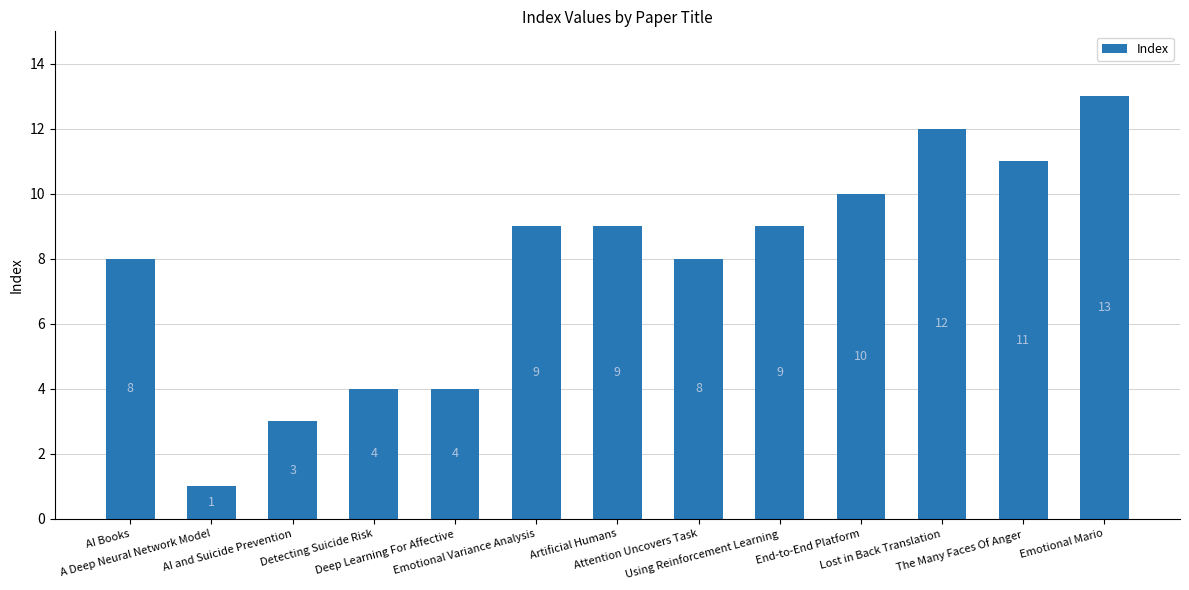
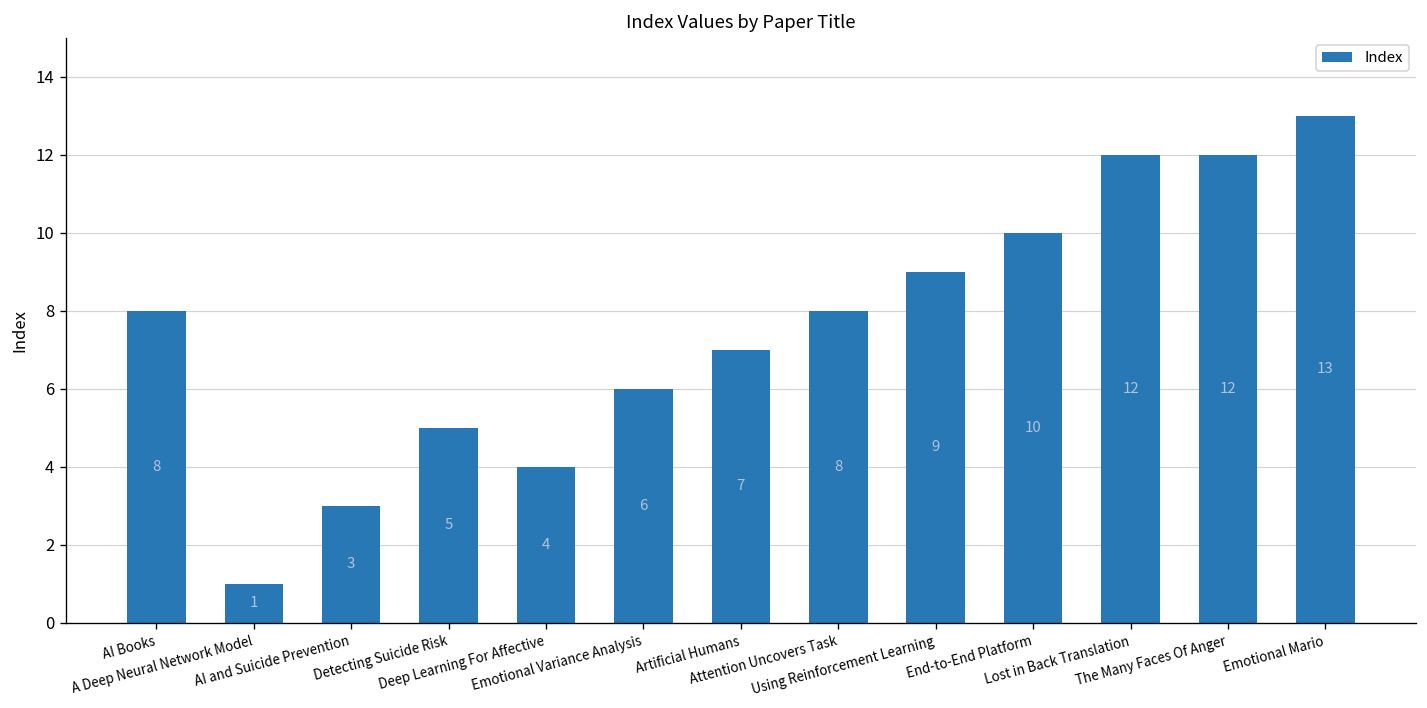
Detecting Suicide Risk: 4 -> 5
Emotional Variance Analysis: 9 -> 6
Artificial Humans: 9 -> 7
The Many Faces Of Anger: 11 -> 12
